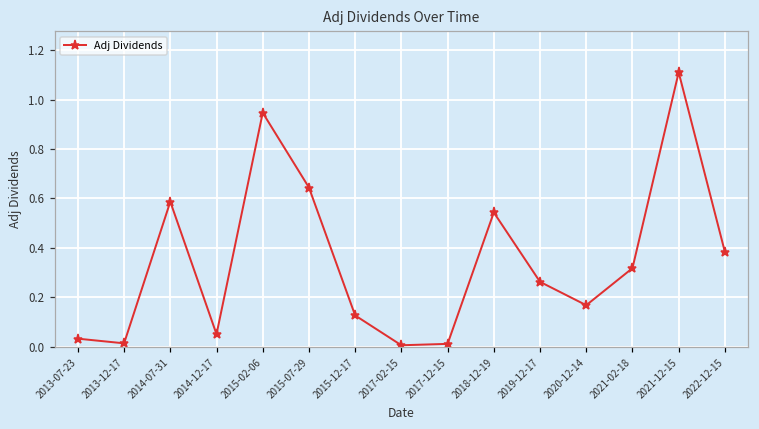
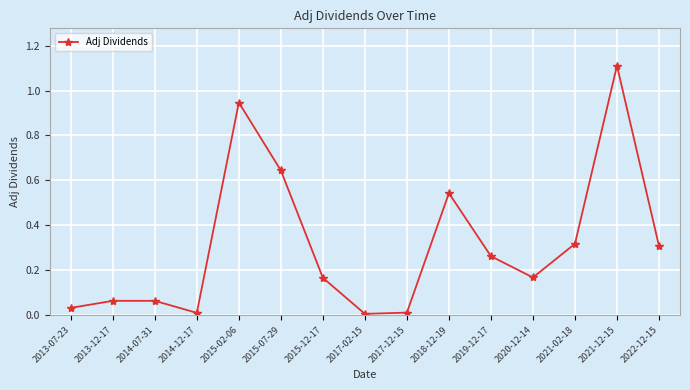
2013-12-17: 0.01 -> 0.06
2014-07-31: 0.59 -> 0.06
2014-12-17: 0.05 -> 0.01
2015-12-17: 0.13 -> 0.17
2022-12-15: 0.38 -> 0.31
